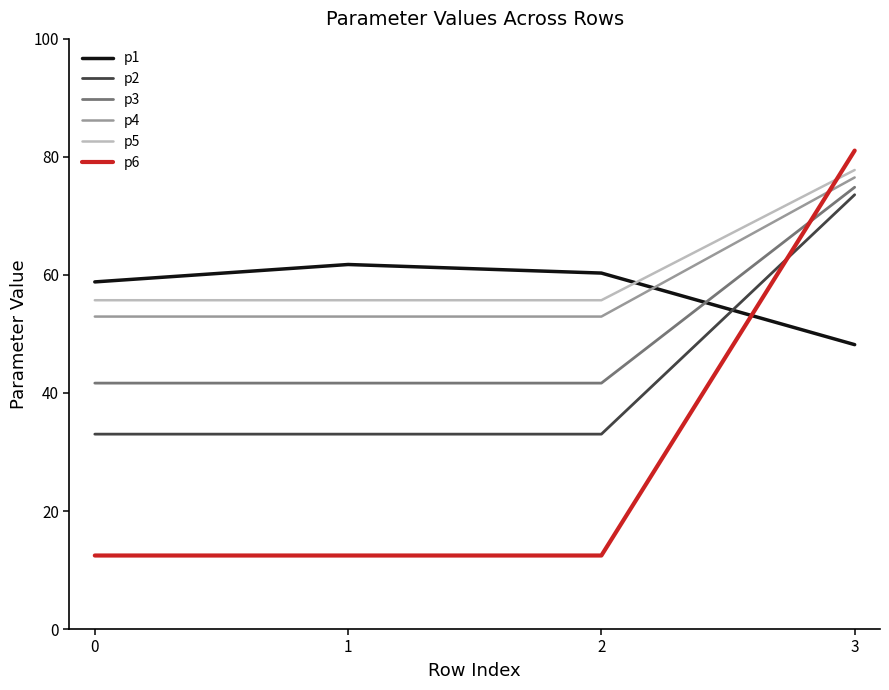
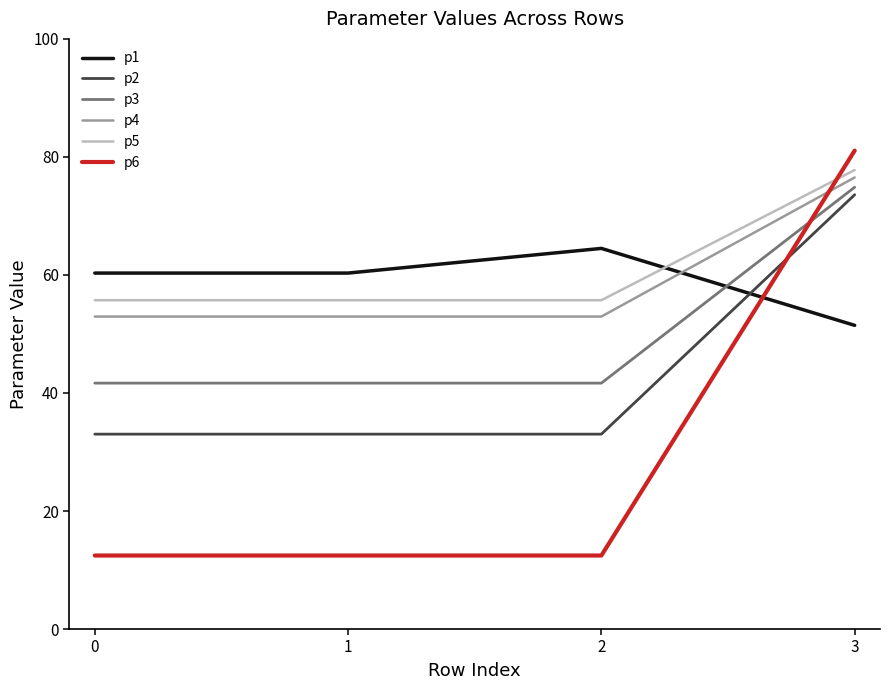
p1, 0: 59 -> 60
p1, 1: 62 -> 60
p1, 2: 60 -> 64
p1, 3: 48 -> 51
